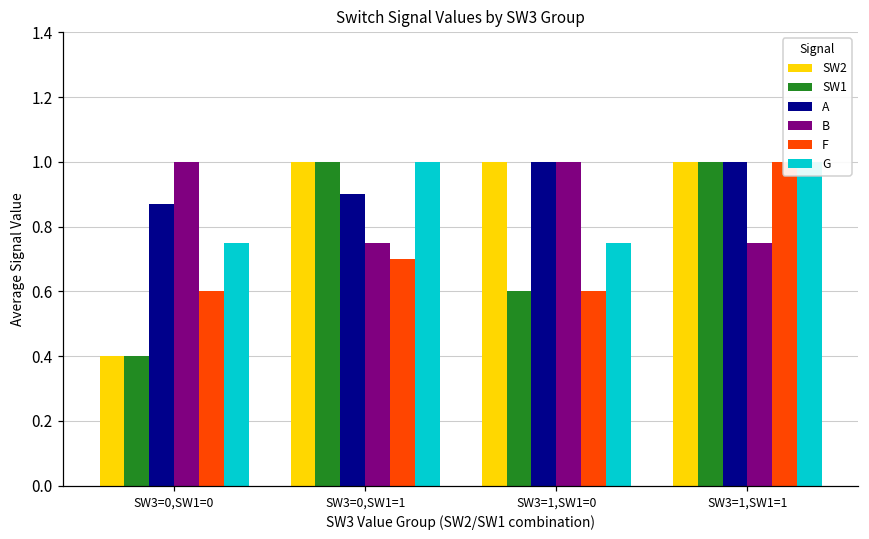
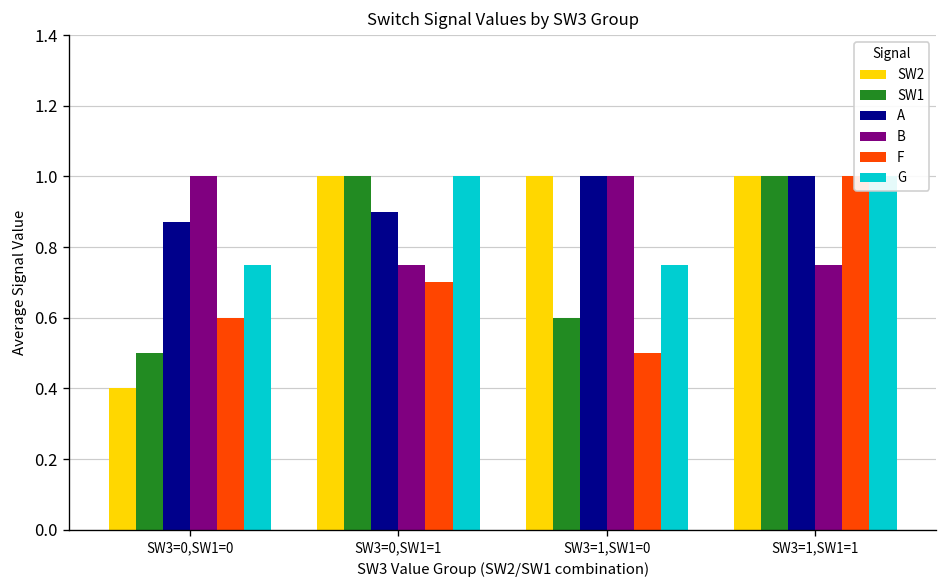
SW1, SW3=0,SW1=0: 0.4 -> 0.5
F, SW3=1,SW1=0: 0.6 -> 0.5
